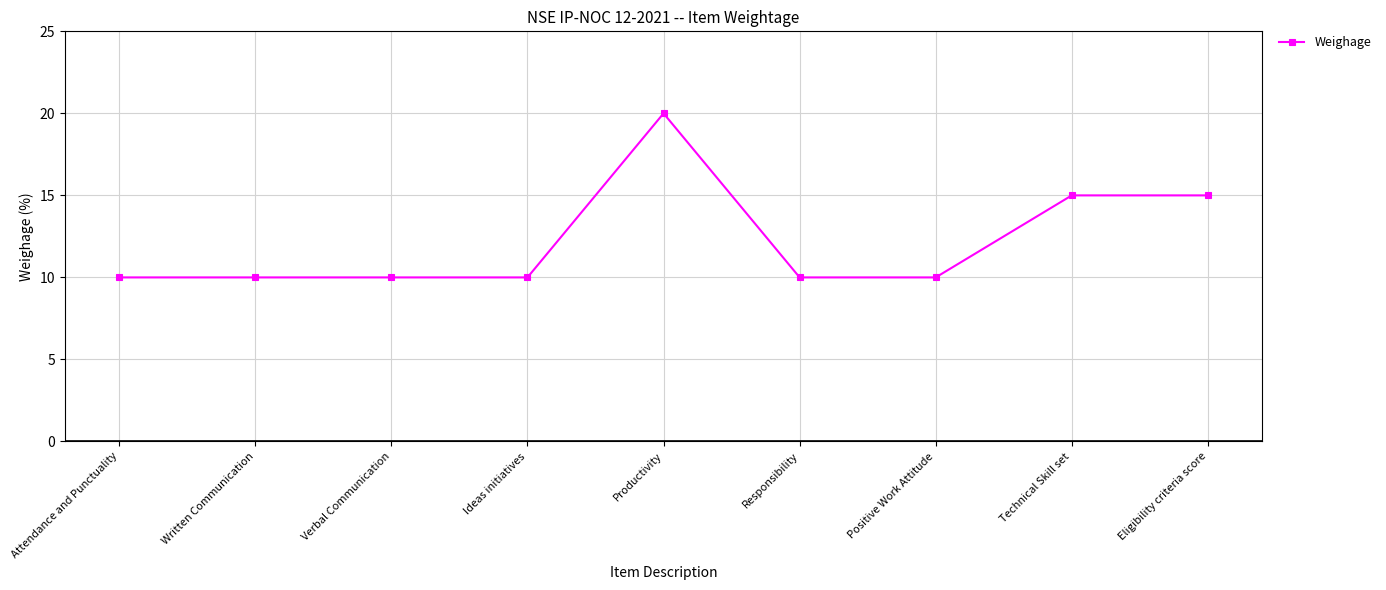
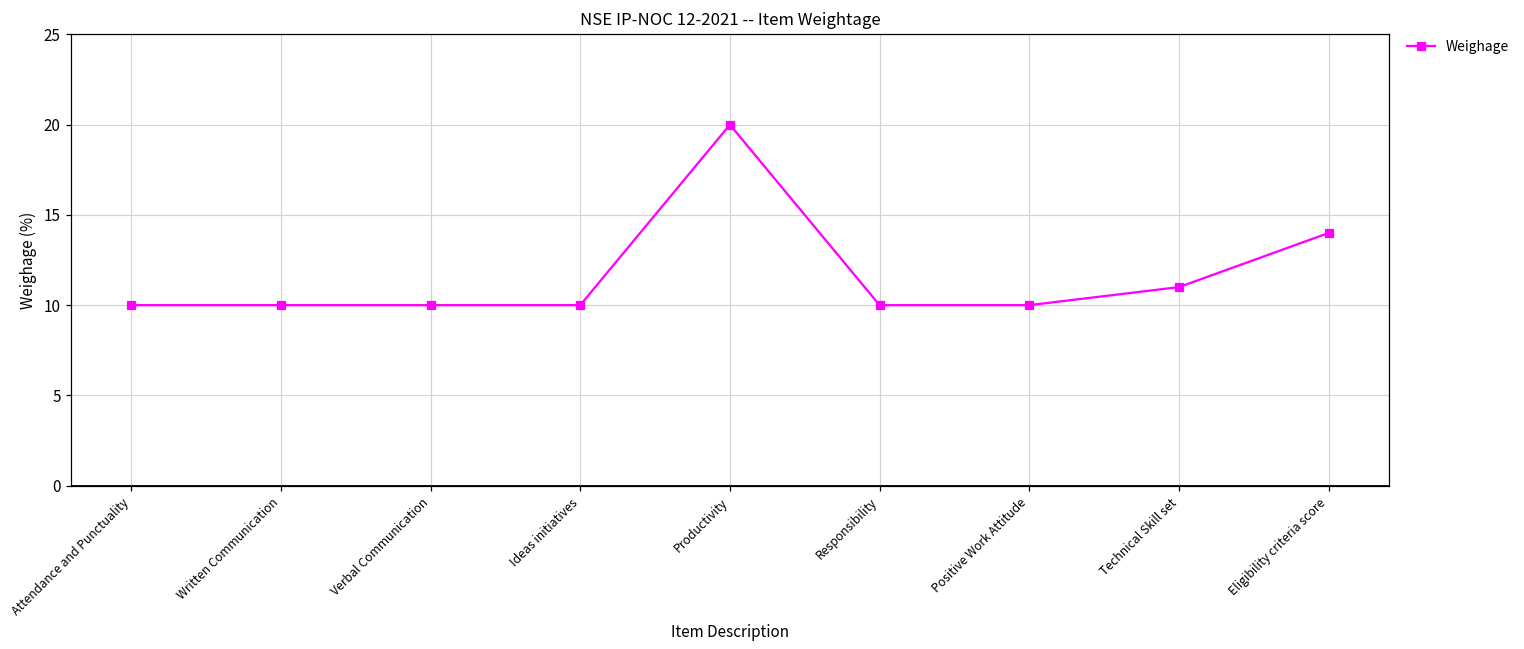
Technical Skill set: 15 -> 11
Eligibility criteria score: 15 -> 14
